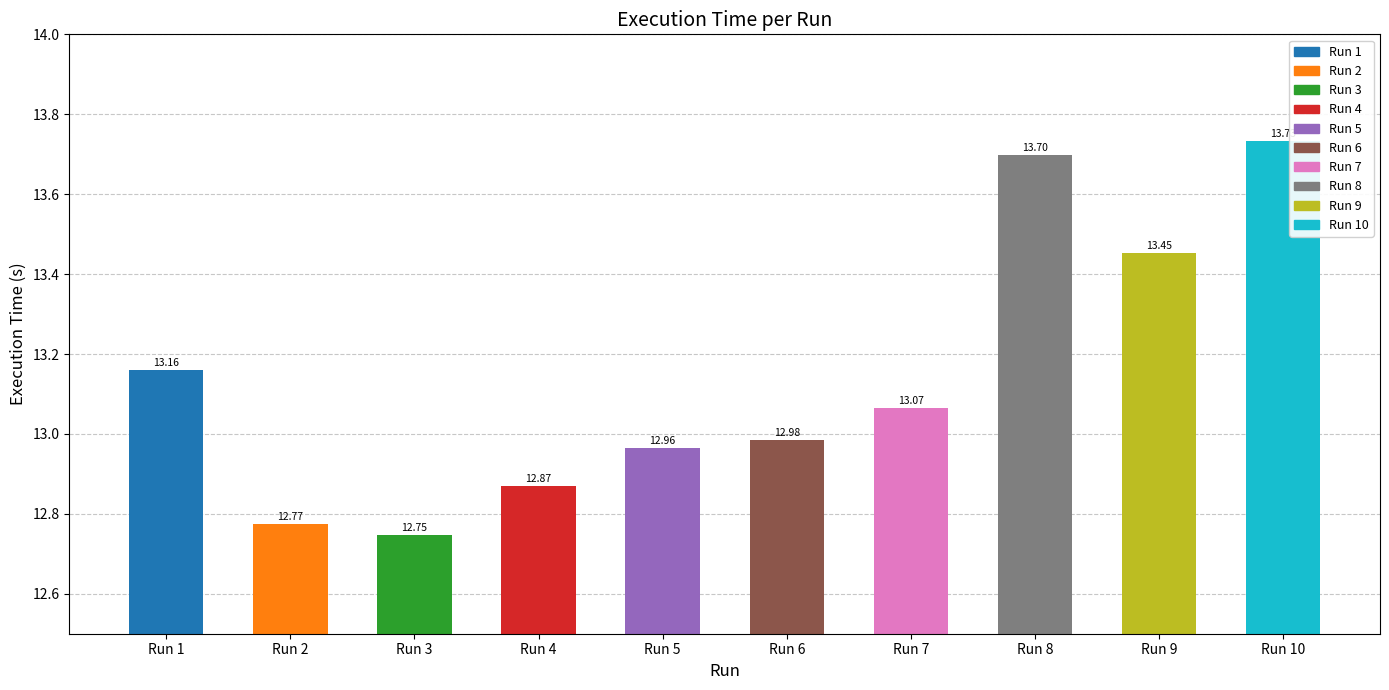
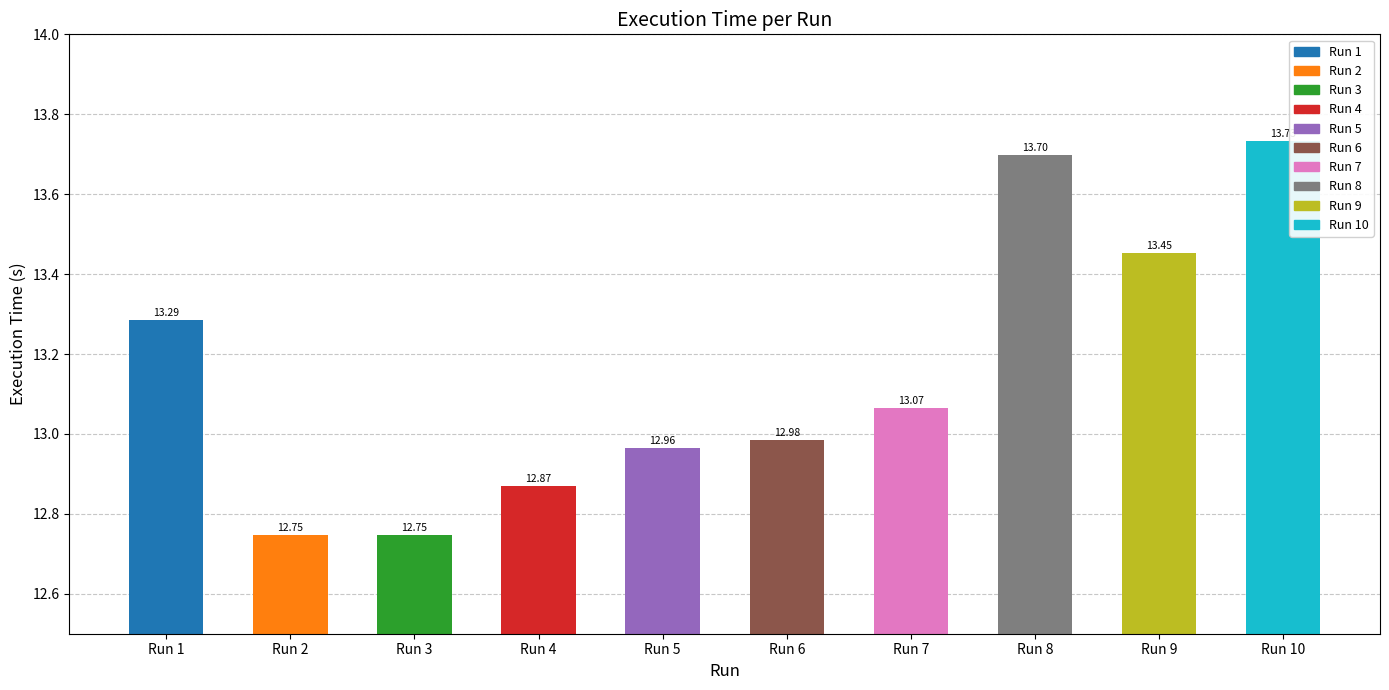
Run 1: 13.16 -> 13.29
Run 2: 12.77 -> 12.75
